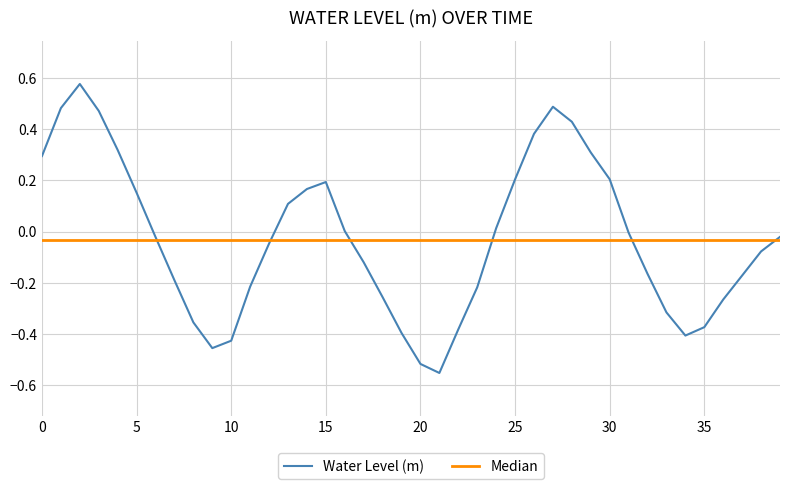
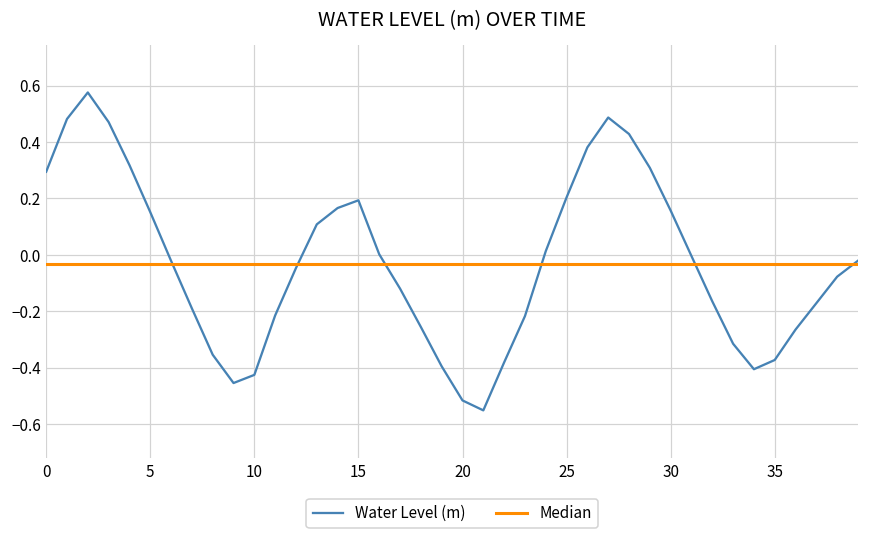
30: 0.20 -> 0.16
